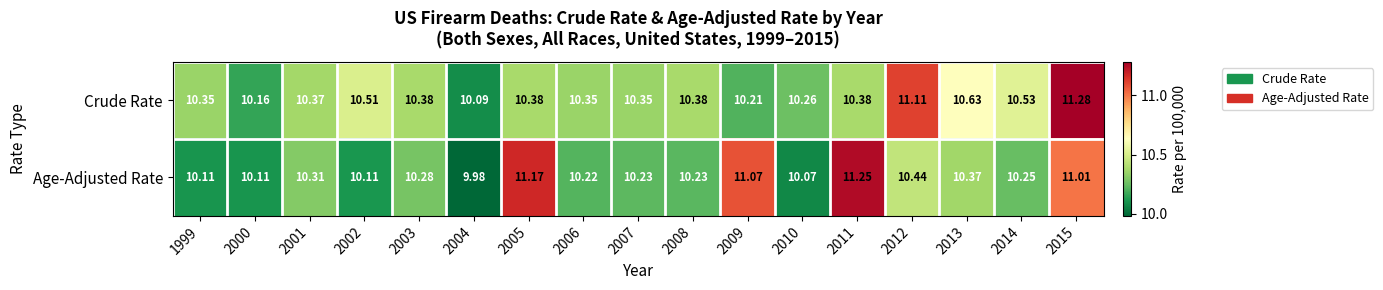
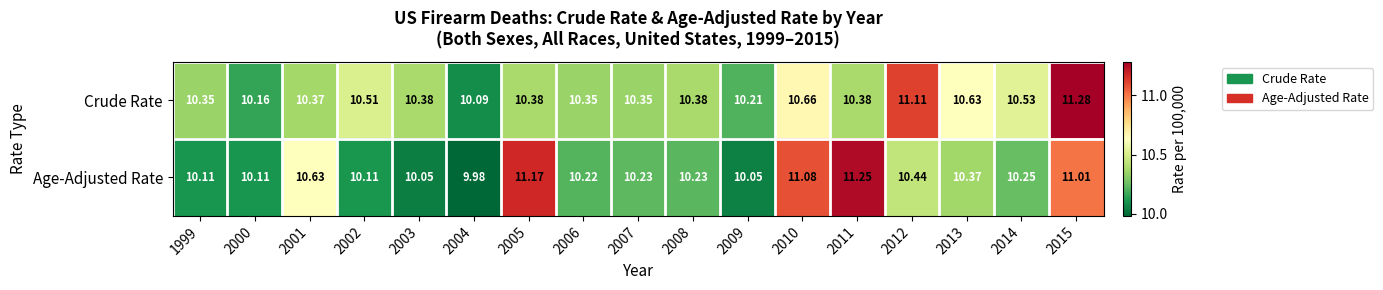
Crude Rate, 2010: 10.26 -> 10.66
Age-Adjusted Rate, 2001: 10.31 -> 10.63
Age-Adjusted Rate, 2003: 10.28 -> 10.05
Age-Adjusted Rate, 2009: 11.07 -> 10.05
Age-Adjusted Rate, 2010: 10.07 -> 11.08
